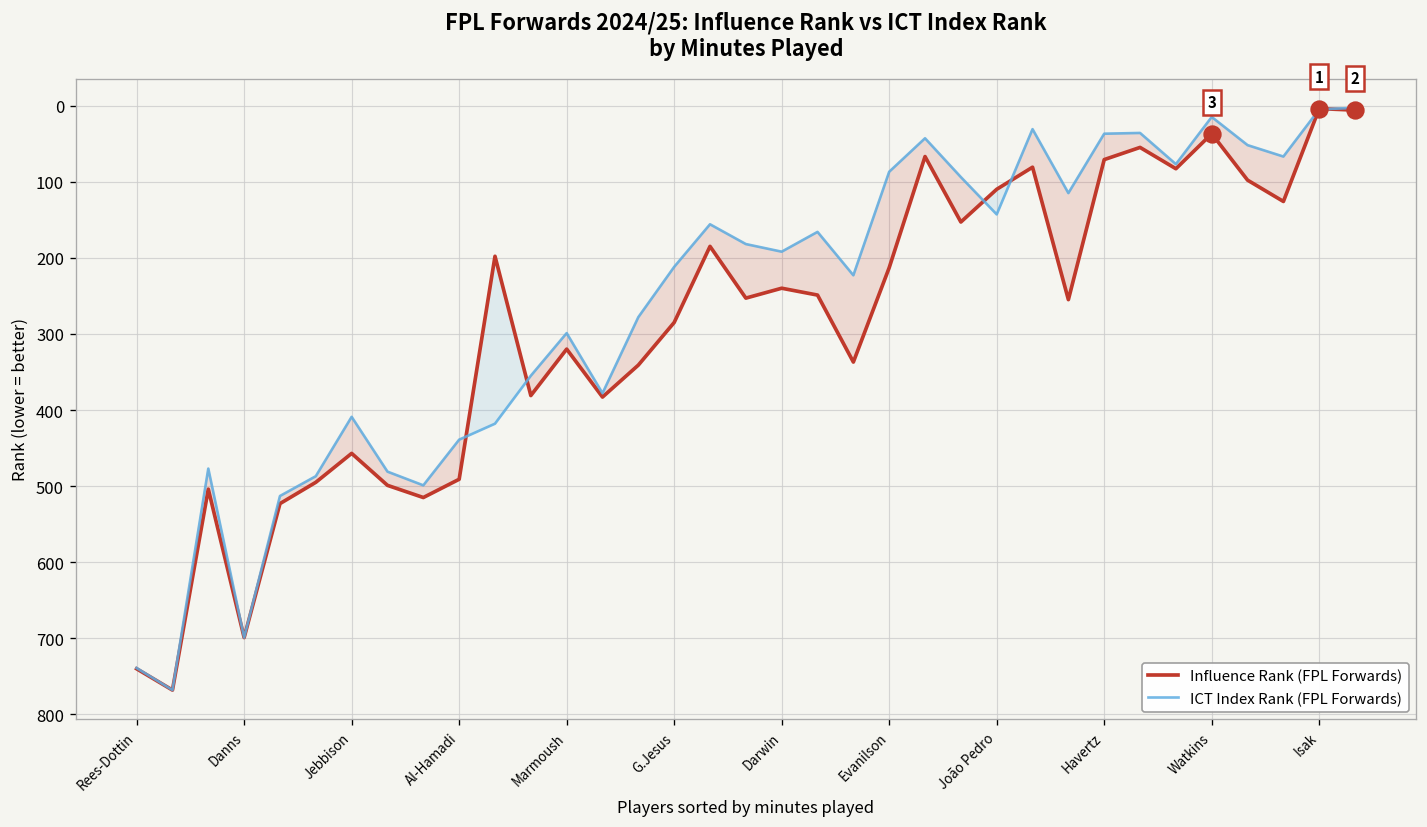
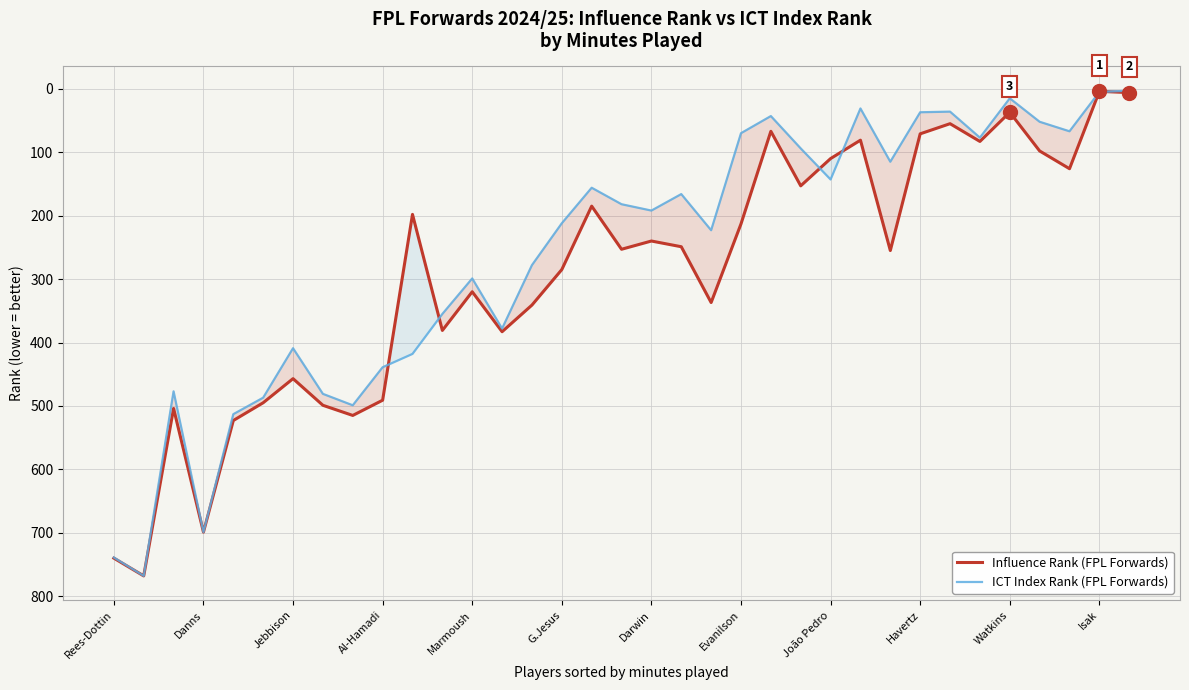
ICT Index Rank (FPL Forwards), Evanilson: 90 -> 70
